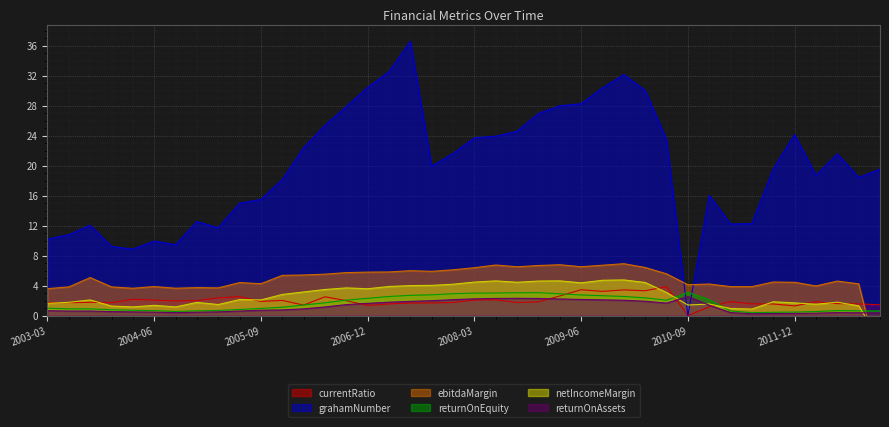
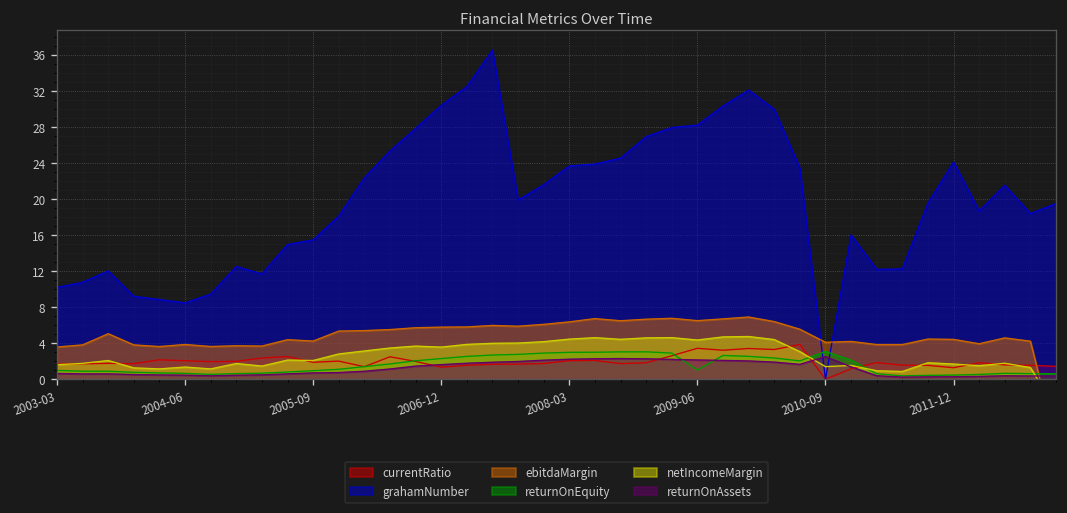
grahamNumber, 2004-06: 10 -> 8
returnOnEquity, 2009-06: 3 -> 1
